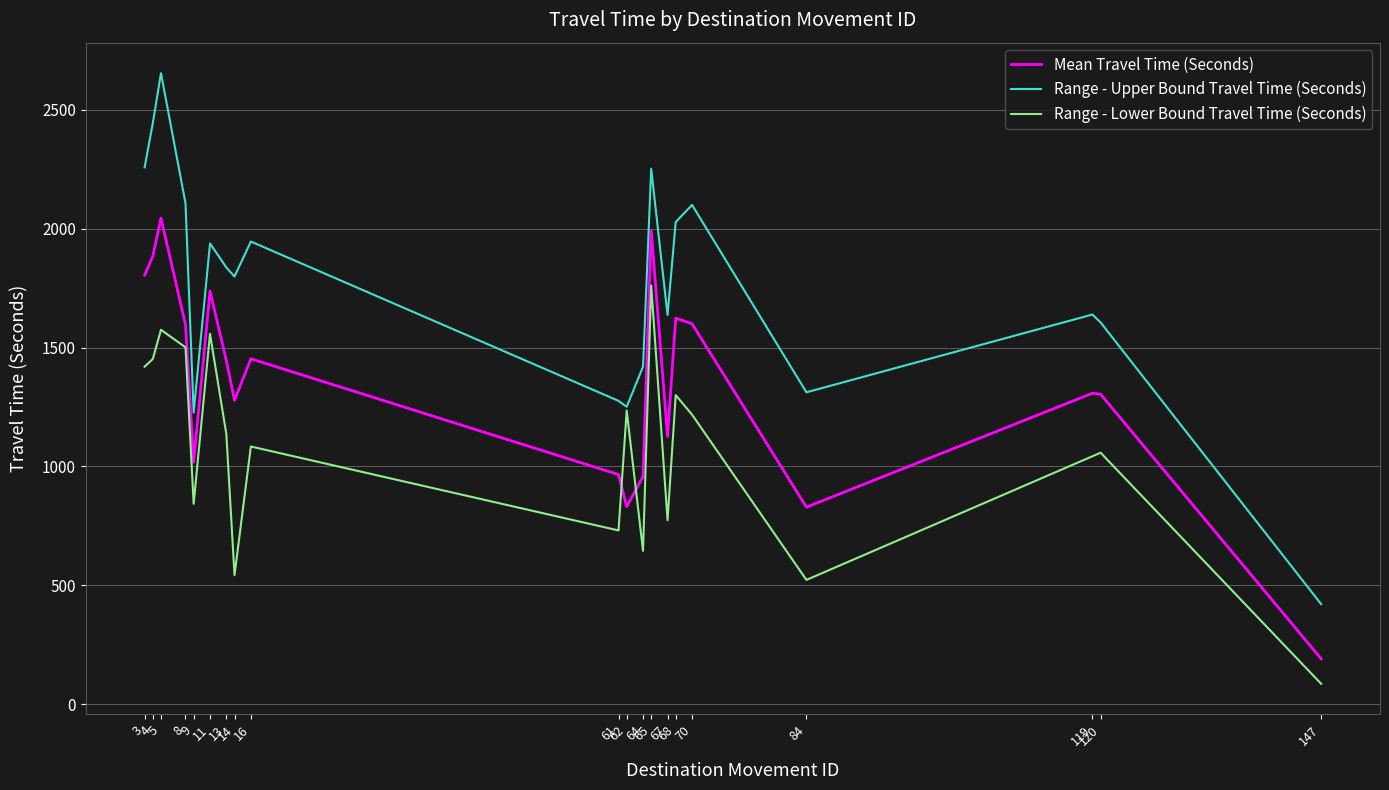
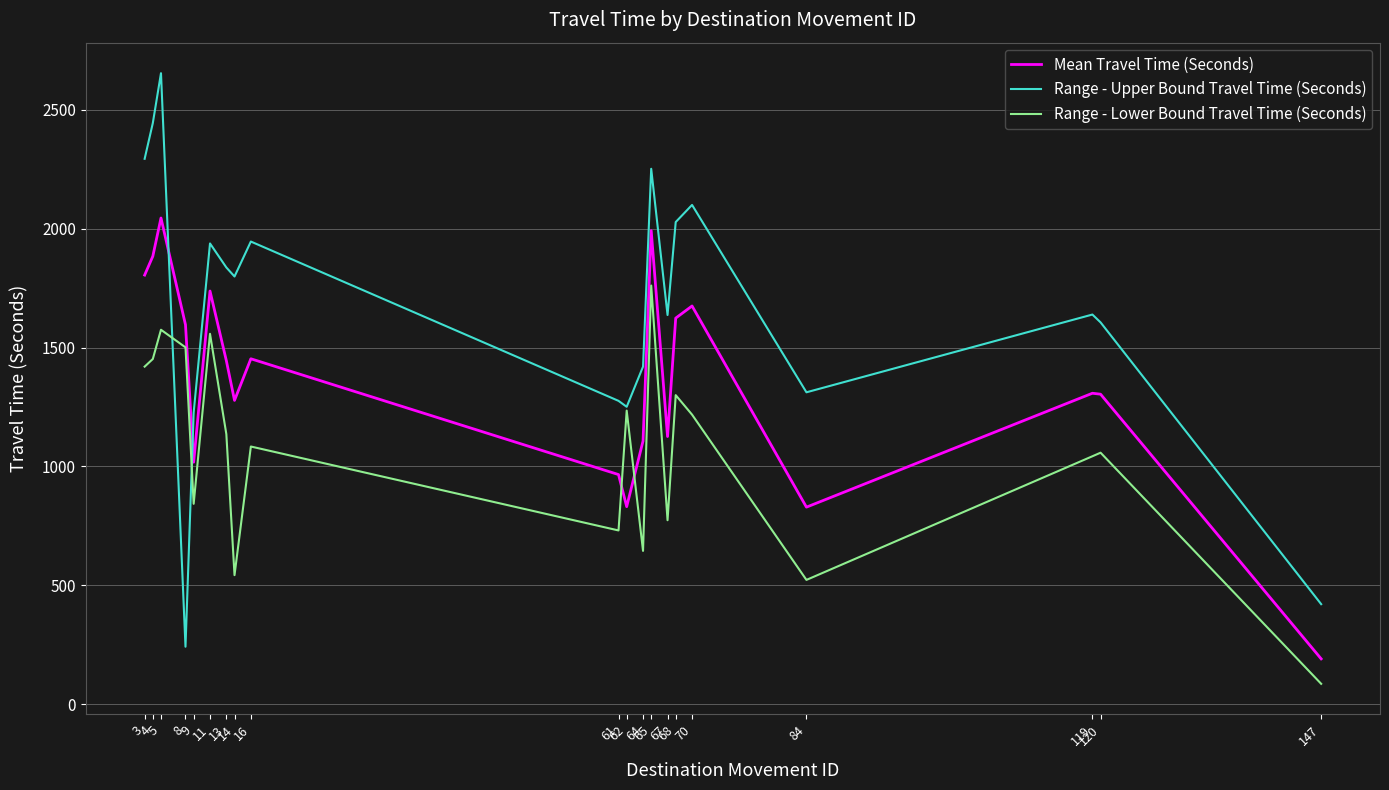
Range - Upper Bound Travel Time (Seconds), 3: 2260 -> 2290
Range - Upper Bound Travel Time (Seconds), 8: 2110 -> 240
Mean Travel Time (Seconds), 64: 960 -> 1110
Mean Travel Time (Seconds), 70: 1600 -> 1680
